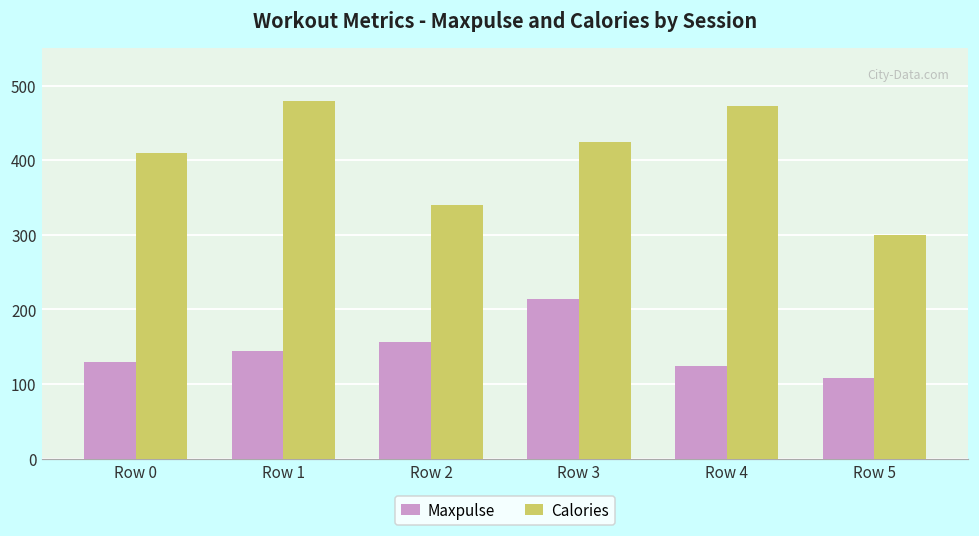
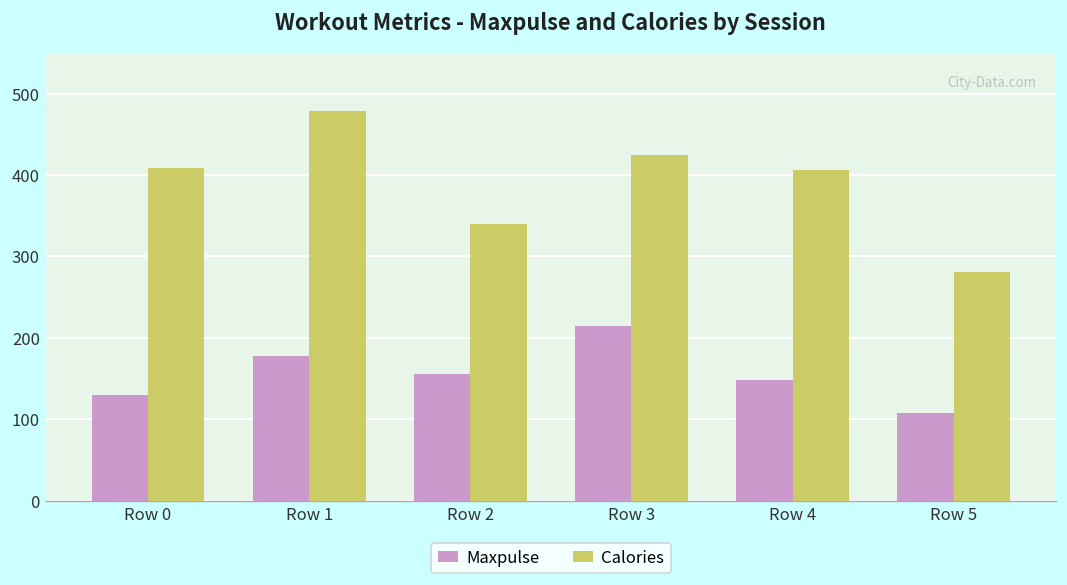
Maxpulse, Row 1: 150 -> 180
Maxpulse, Row 4: 120 -> 150
Calories, Row 4: 470 -> 410
Calories, Row 5: 300 -> 280
